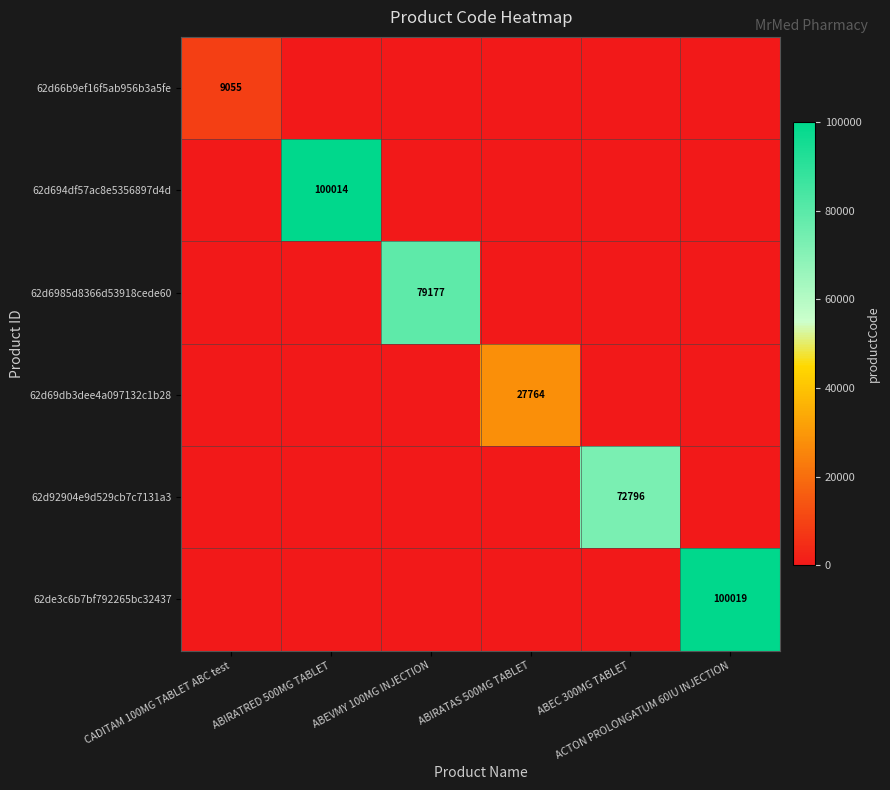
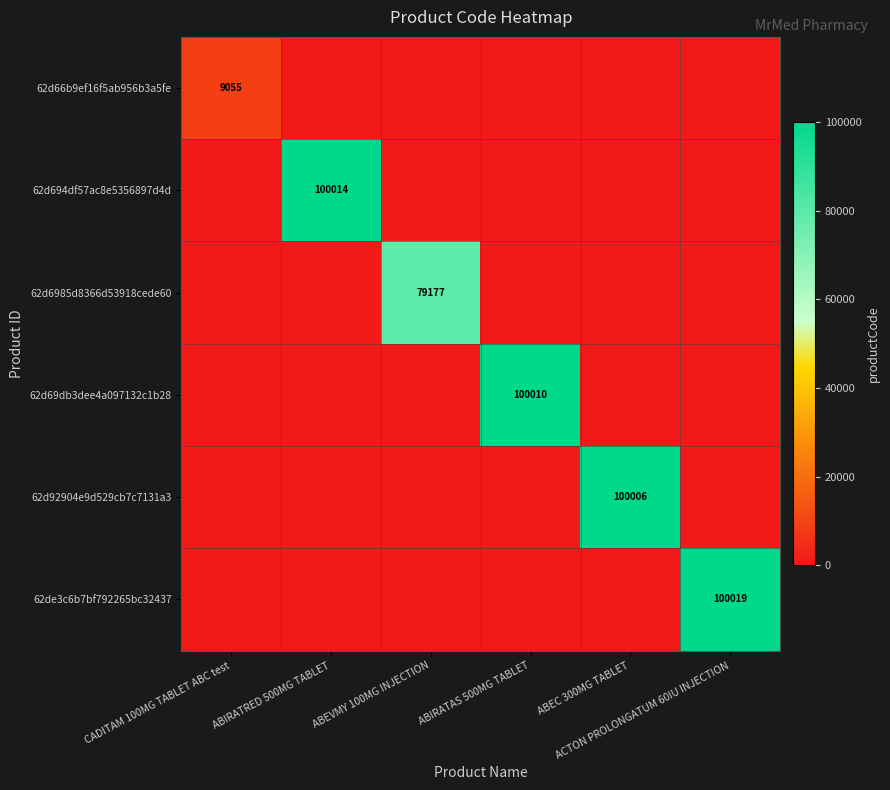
62d69db3dee4a097132c1b28, ABIRATAS 500MG TABLET: 27764 -> 100010
62d92904e9d529cb7c7131a3, ABEC 300MG TABLET: 72796 -> 100006
